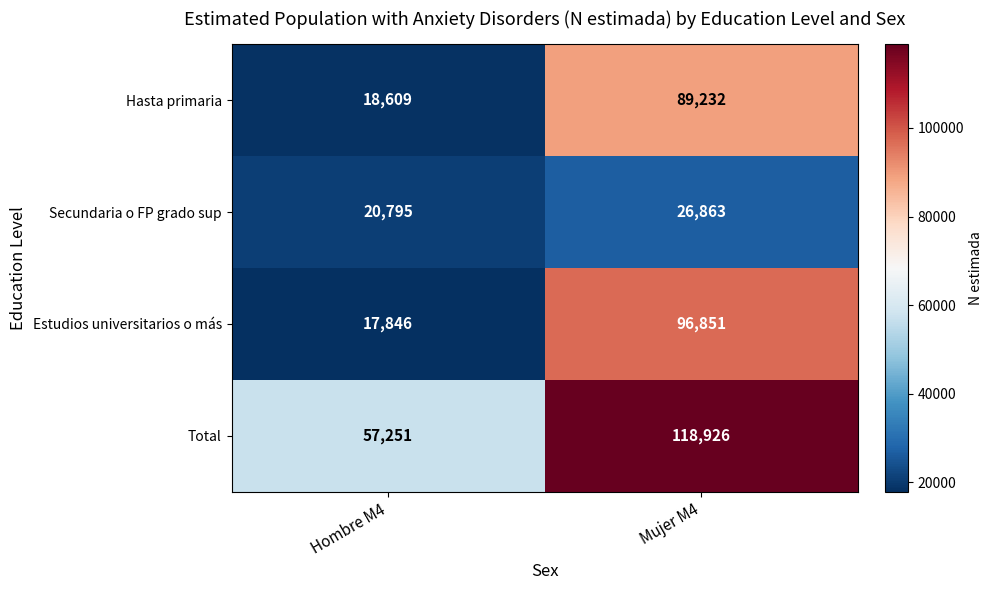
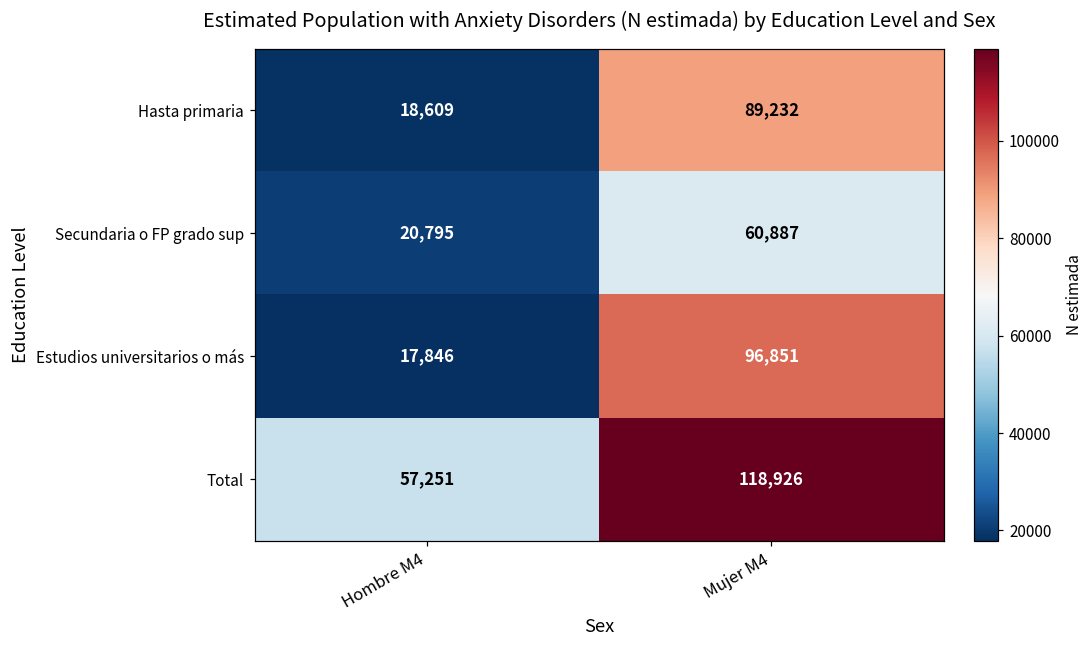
Secundaria o FP grado sup, Mujer M4: 26,863 -> 60,887
